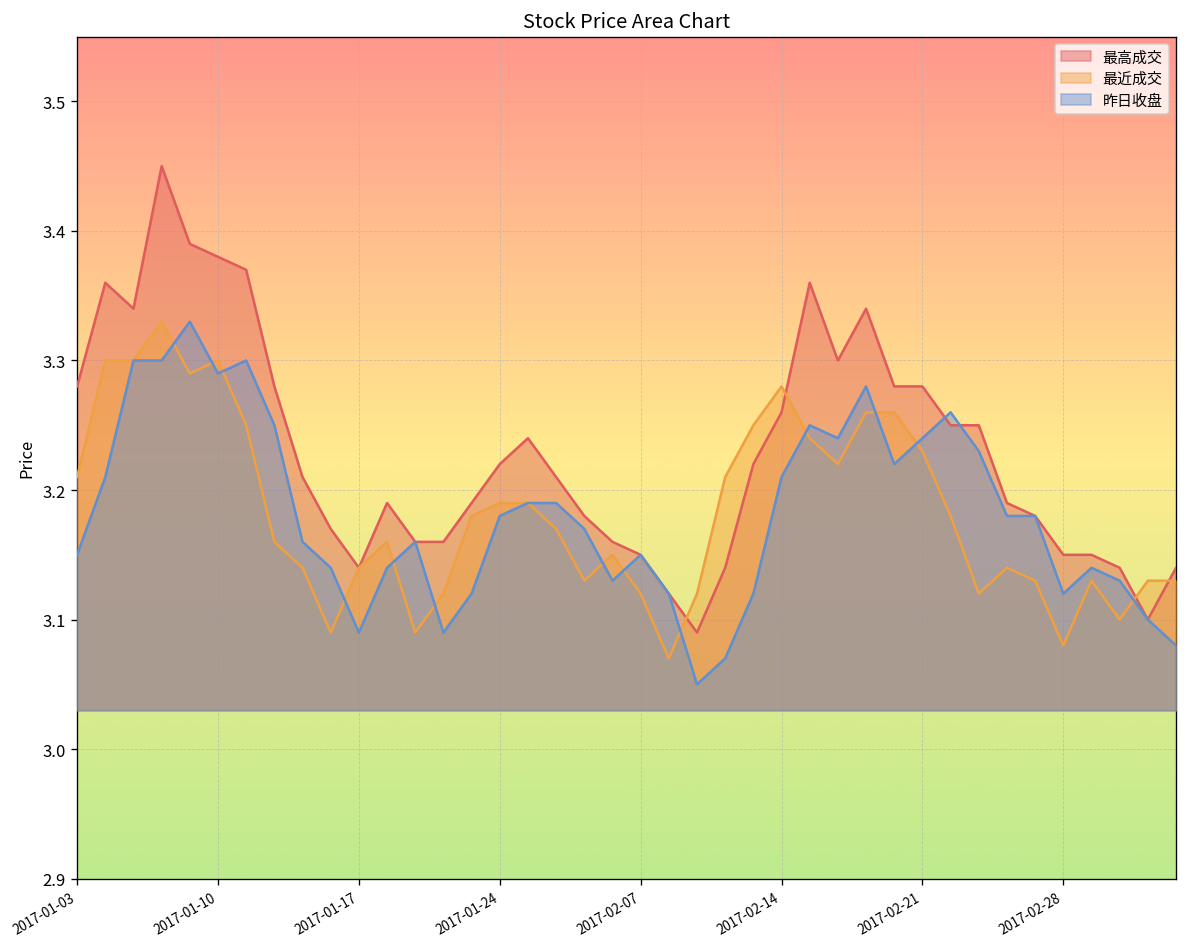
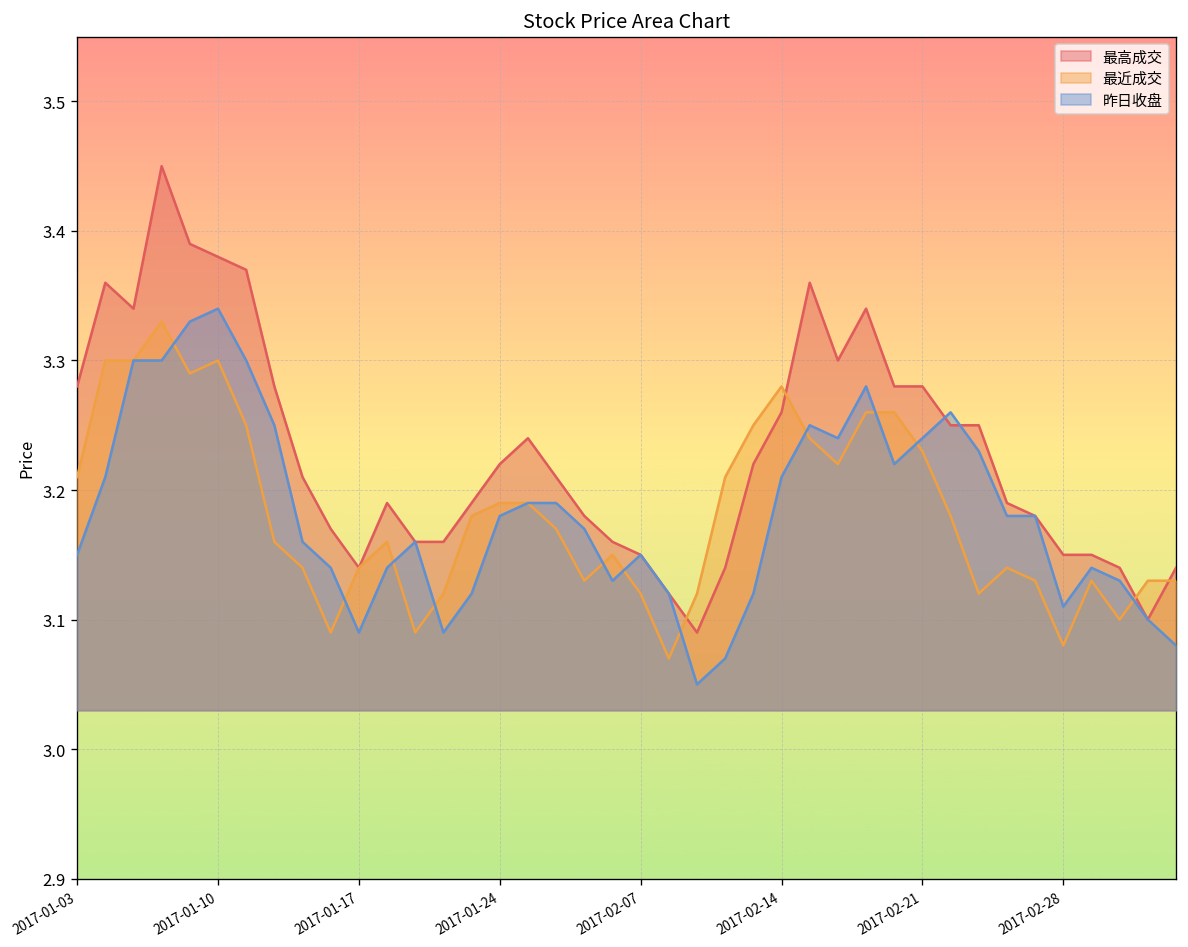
昨日收盘, 2017-01-10: 3.29 -> 3.34
昨日收盘, 2017-02-28: 3.12 -> 3.11
